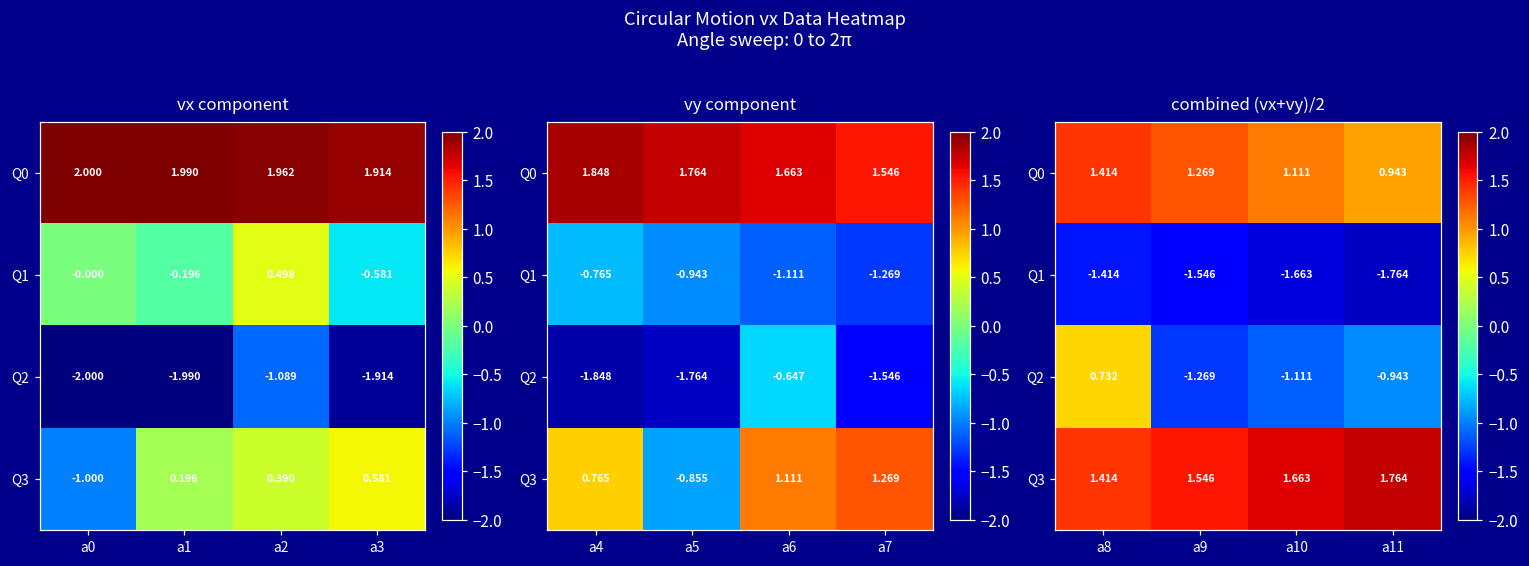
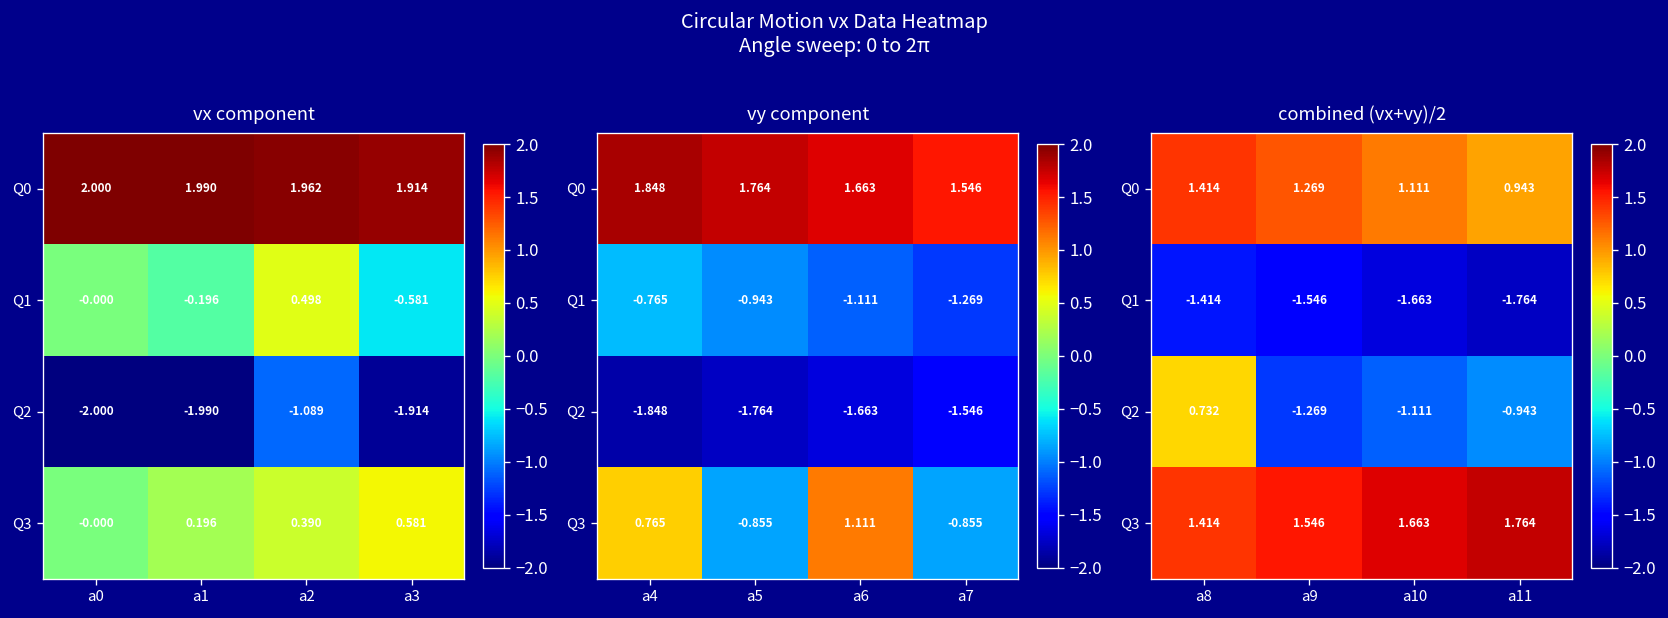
vx component, Q3, a0: -1.000 -> -0.000
vy component, Q2, a6: -0.647 -> -1.663
vy component, Q3, a7: 1.269 -> -0.855
